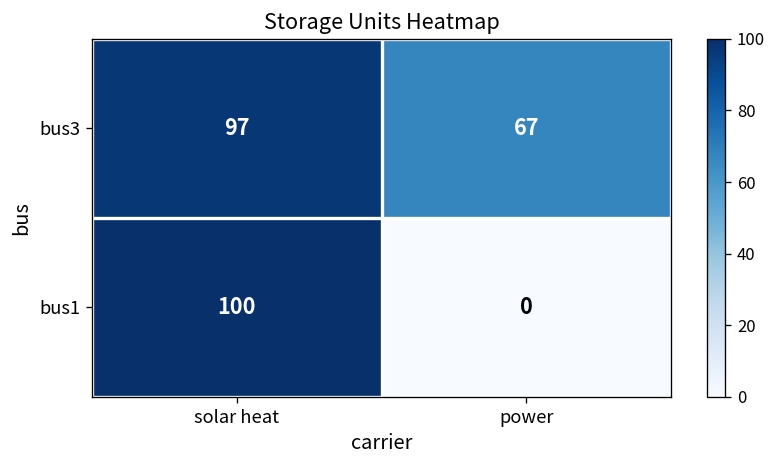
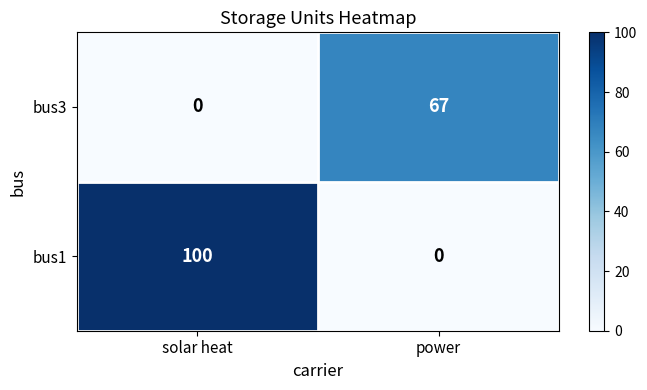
bus3, solar heat: 97 -> 0
